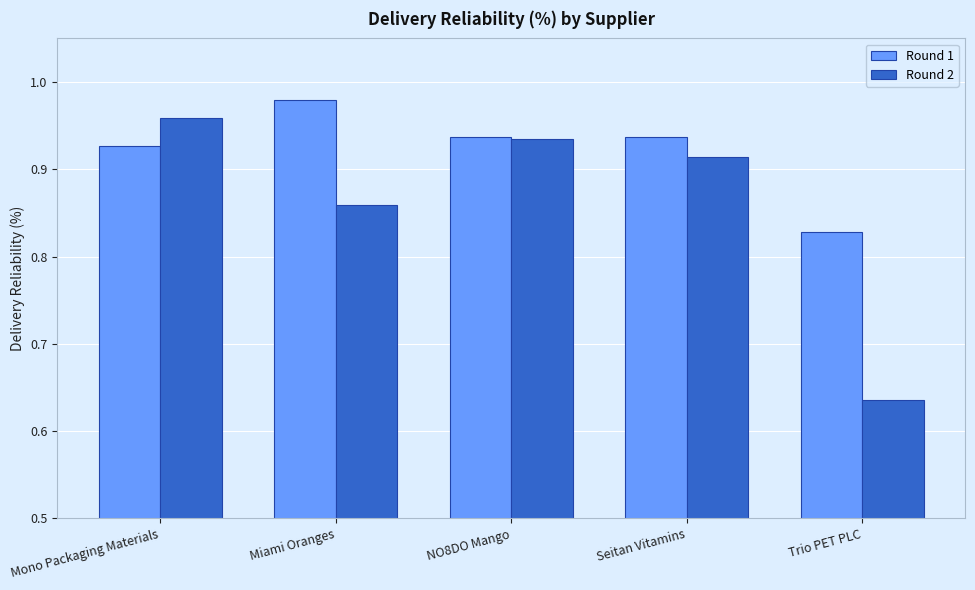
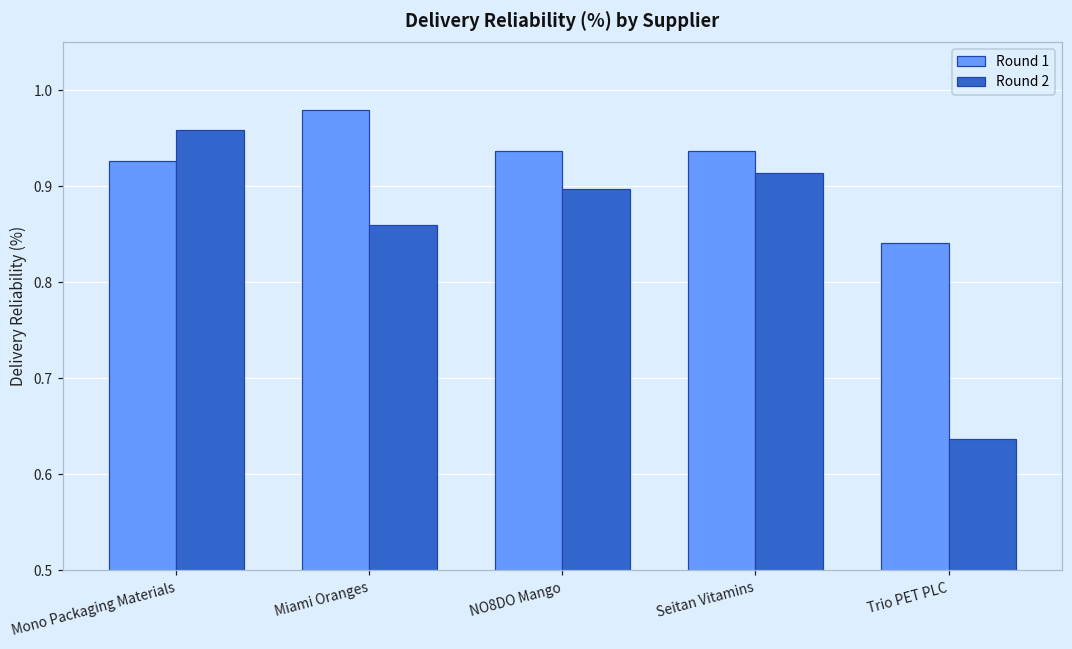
Round 2, NO8DO Mango: 0.94 -> 0.90
Round 1, Trio PET PLC: 0.83 -> 0.84
